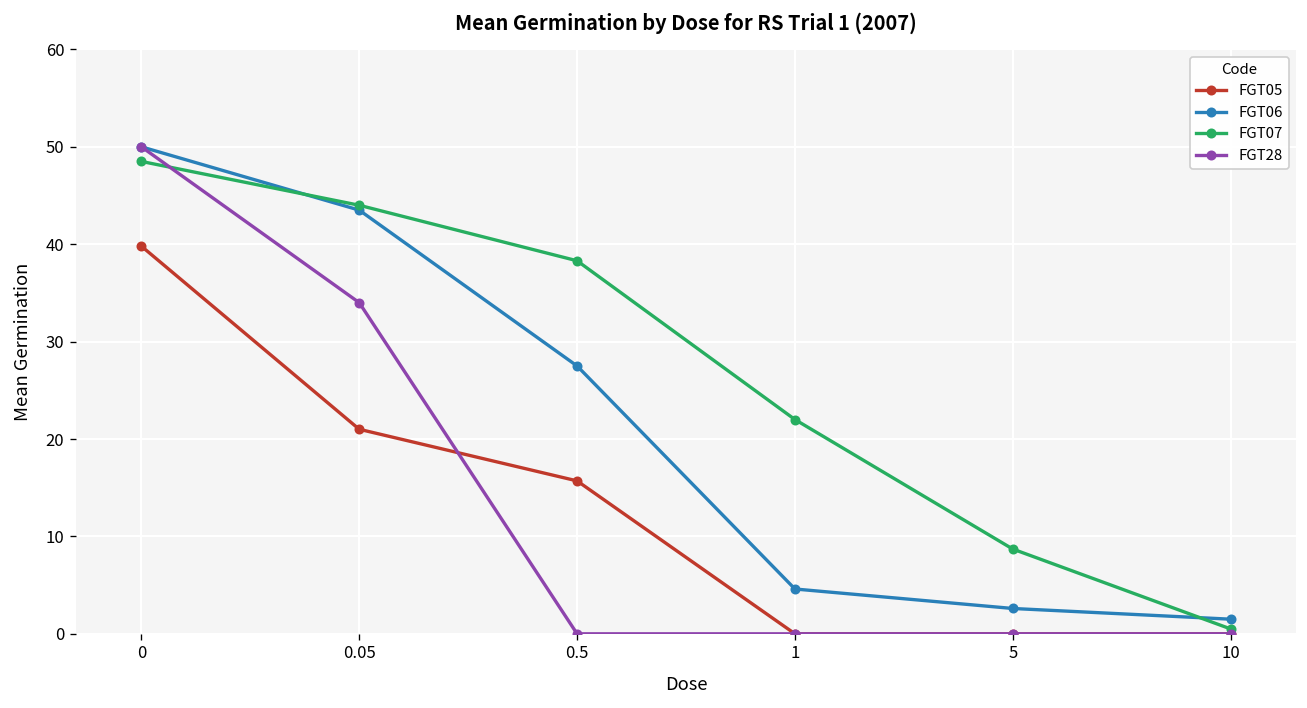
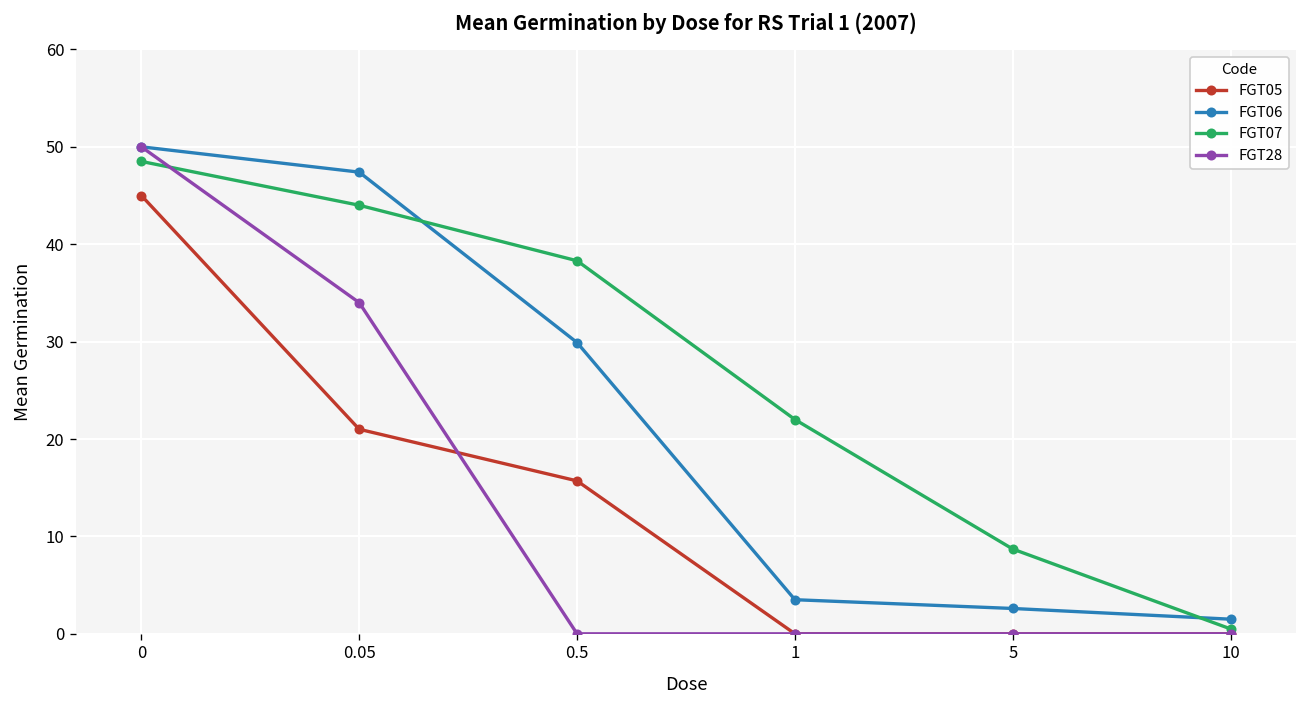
FGT05, 0: 40 -> 45
FGT06, 0.05: 44 -> 47
FGT06, 0.5: 28 -> 30
FGT06, 1: 5 -> 4
